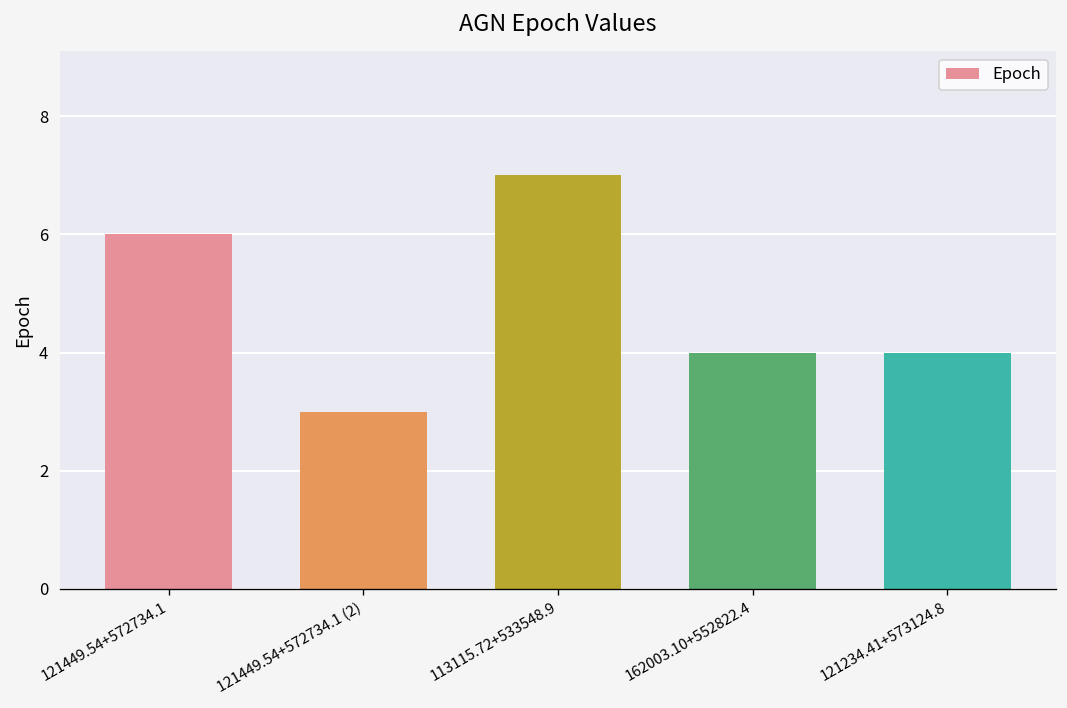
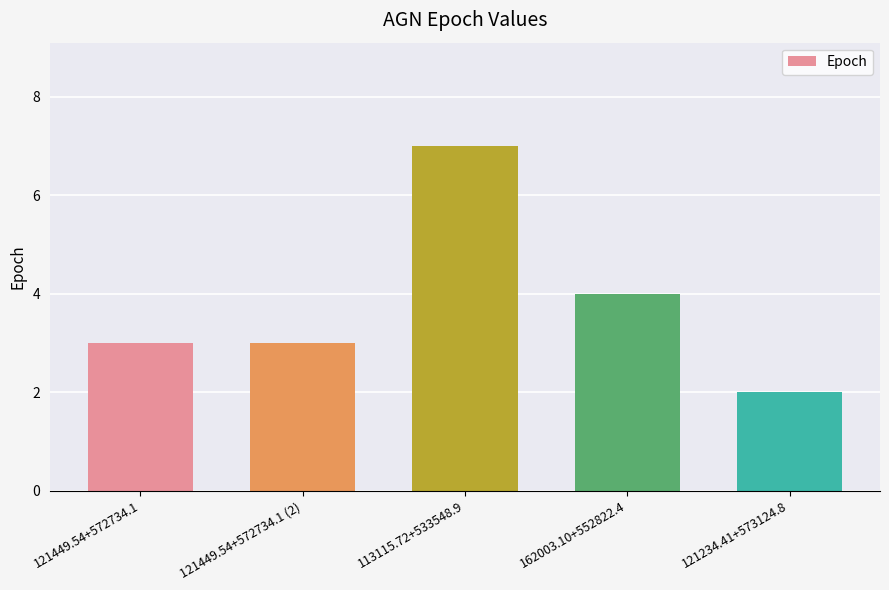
121449.54+572734.1: 6 -> 3
121234.41+573124.8: 4 -> 2
